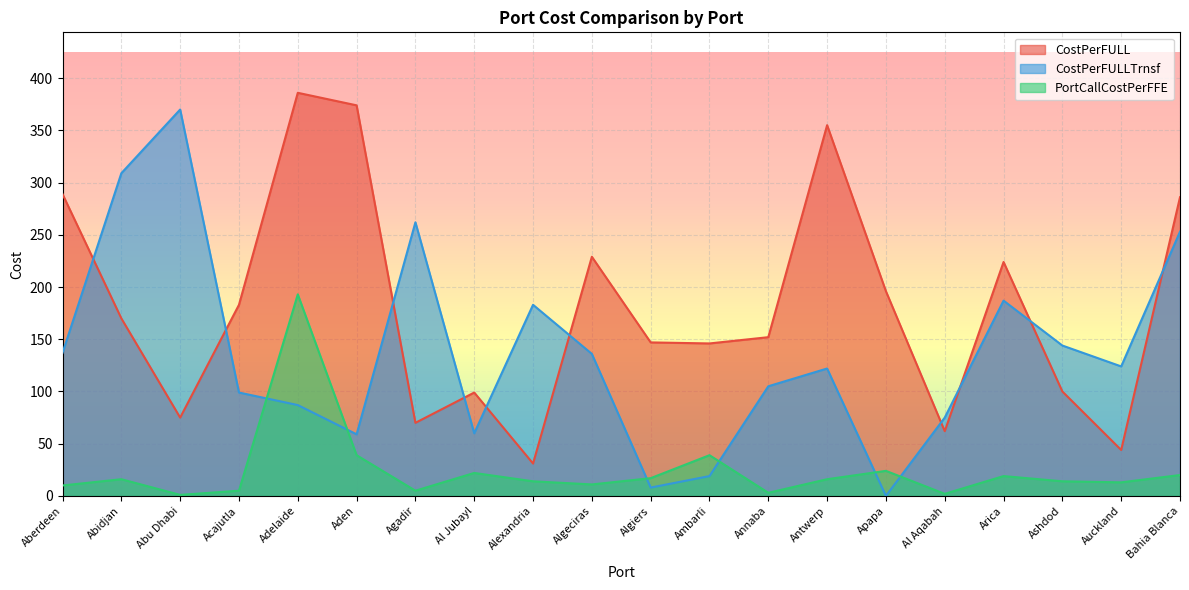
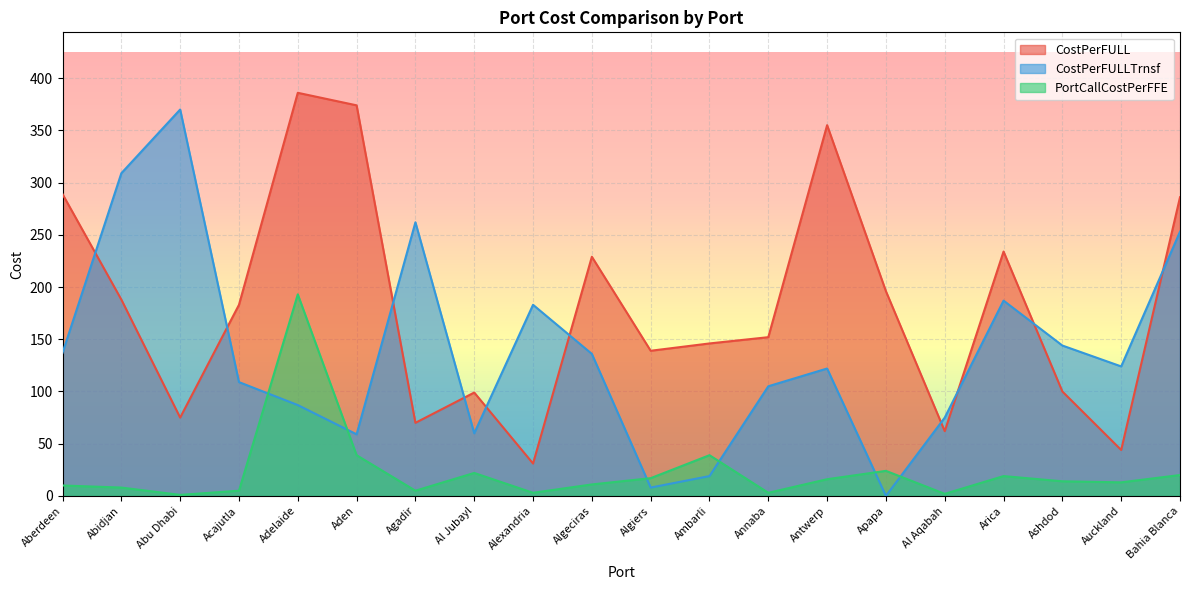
CostPerFULL, Abidjan: 170 -> 188
PortCallCostPerFFE, Abidjan: 16 -> 8
CostPerFULLTrnsf, Acajutla: 99 -> 109
PortCallCostPerFFE, Alexandria: 14 -> 3
CostPerFULL, Algiers: 147 -> 139
CostPerFULL, Arica: 224 -> 234
